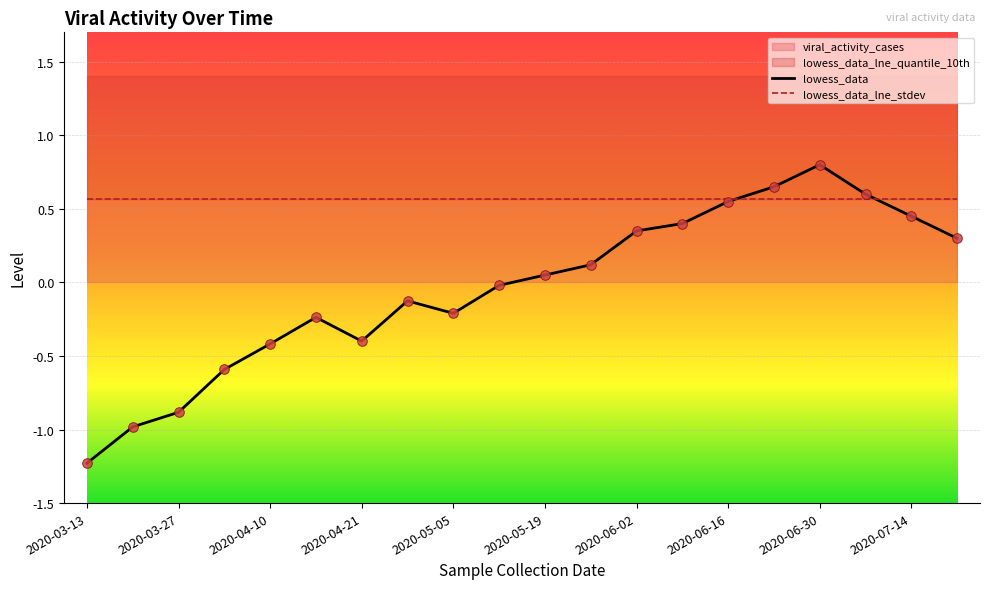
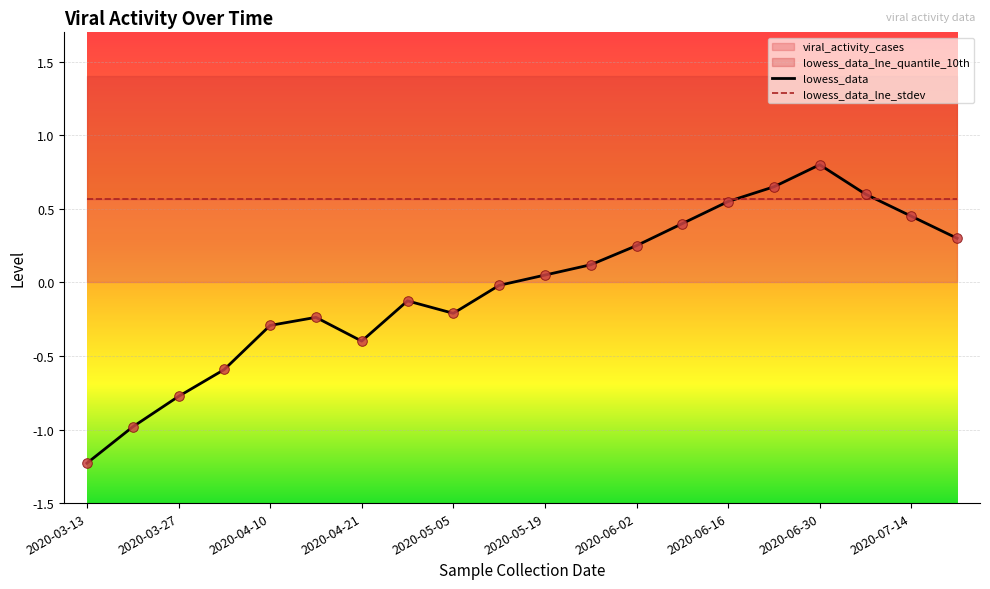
lowess_data, 2020-03-27: -0.88 -> -0.77
lowess_data, 2020-04-10: -0.42 -> -0.29
lowess_data, 2020-06-02: 0.35 -> 0.25
